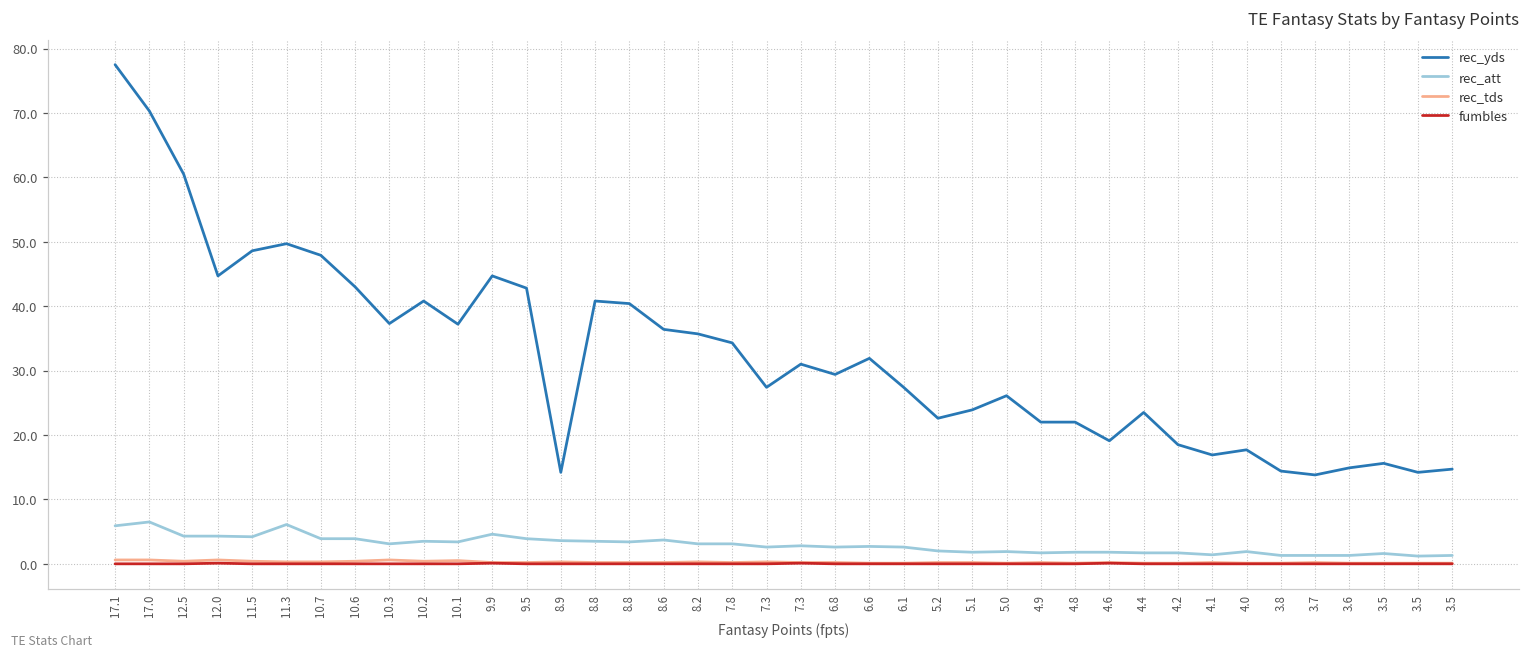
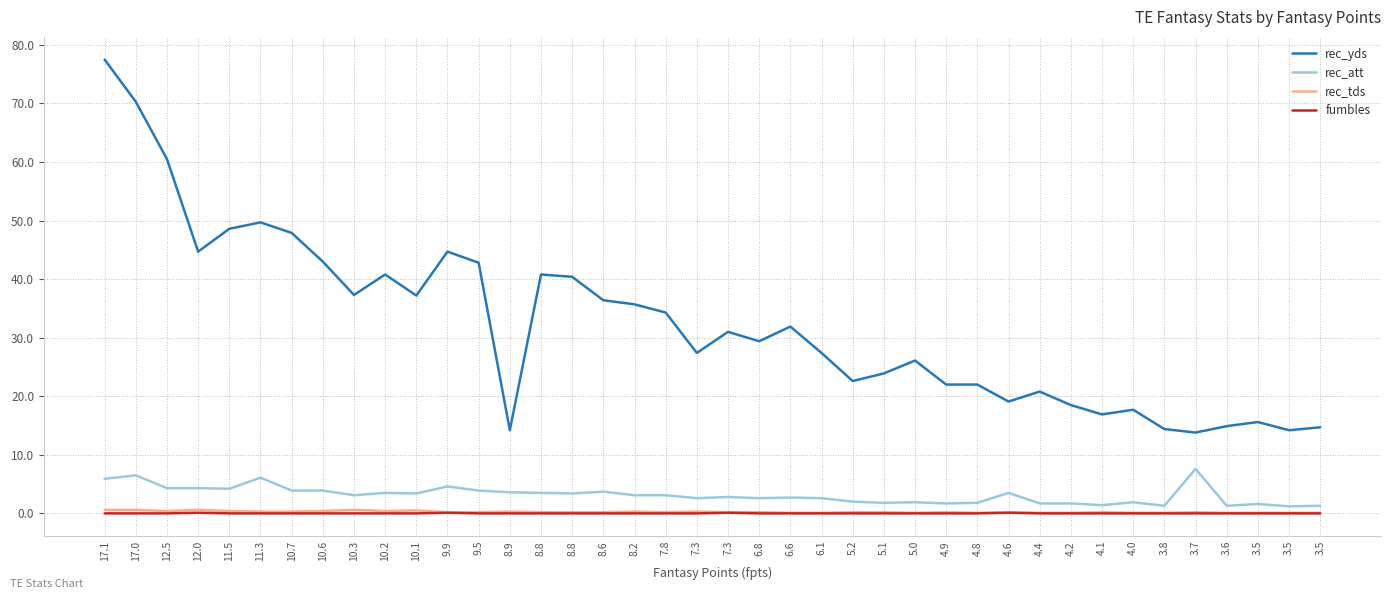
rec_att, 4.6: 2 -> 4
rec_yds, 4.4: 24 -> 21
rec_att, 3.7: 1 -> 8
